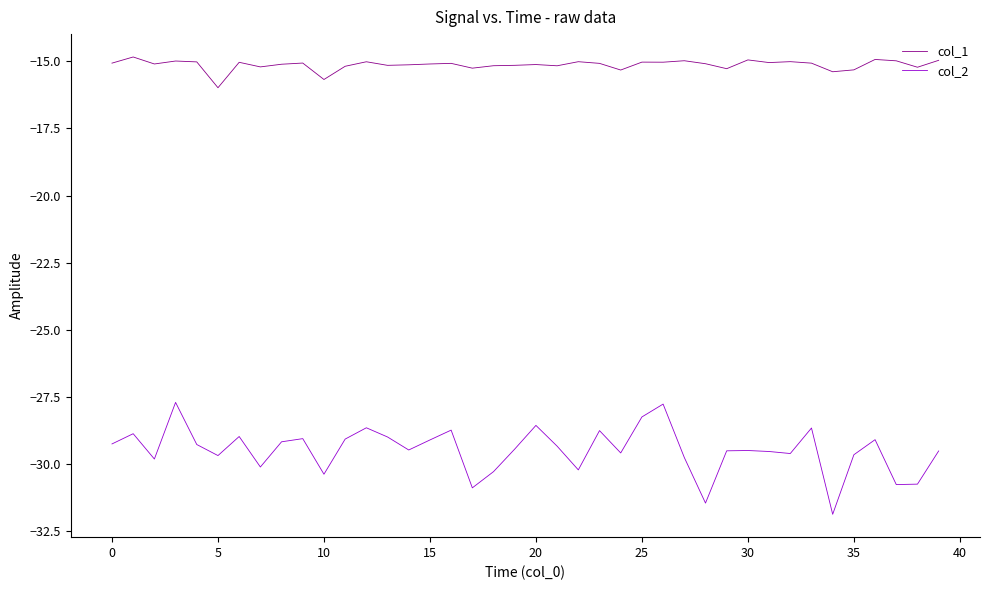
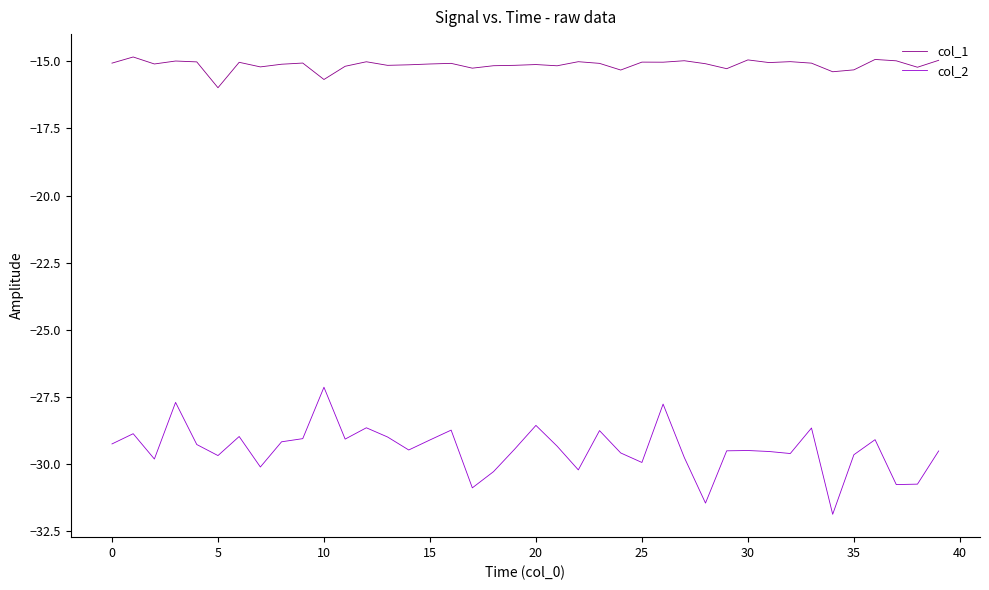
col_2, 10: -30.4 -> -27.1
col_2, 25: -28.3 -> -29.9
